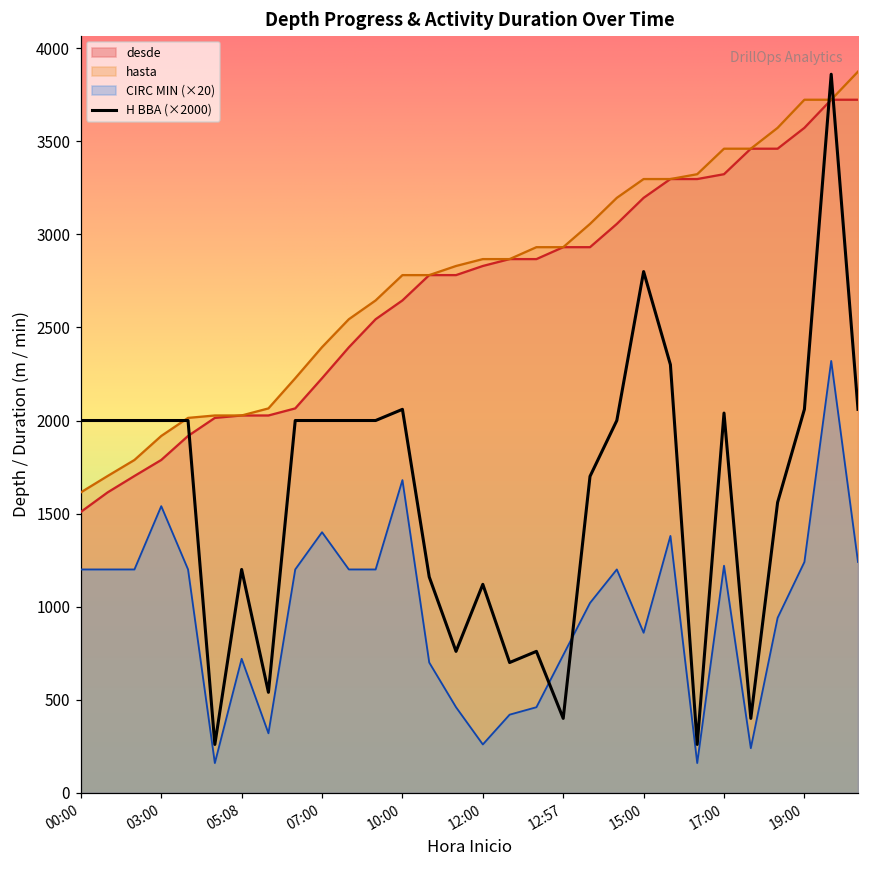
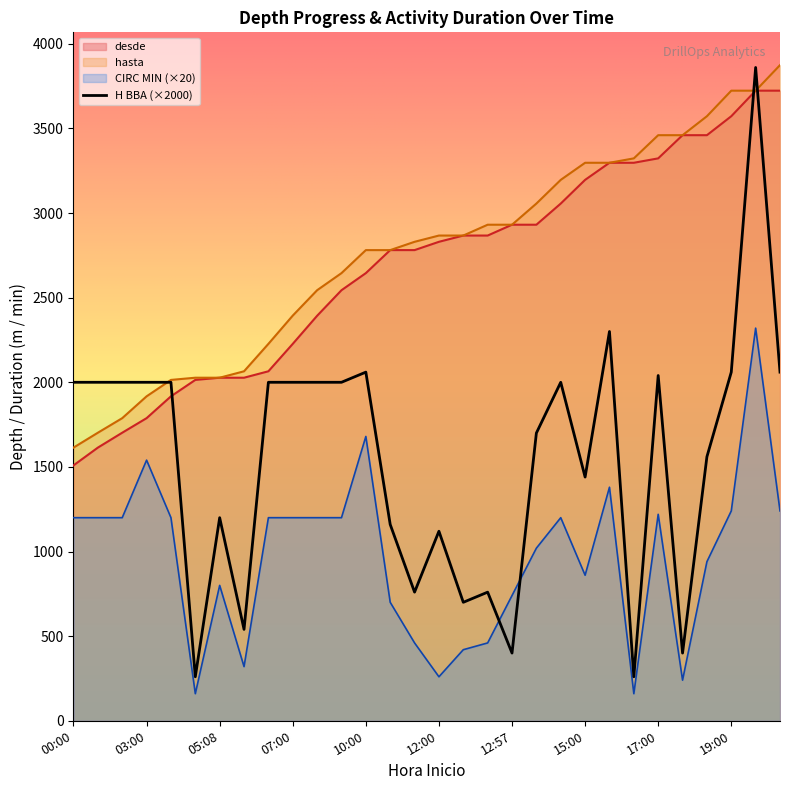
CIRC MIN (×20), 05:08: 720 -> 800
CIRC MIN (×20), 07:00: 1400 -> 1200
H BBA (×2000), 15:00: 2800 -> 1440
